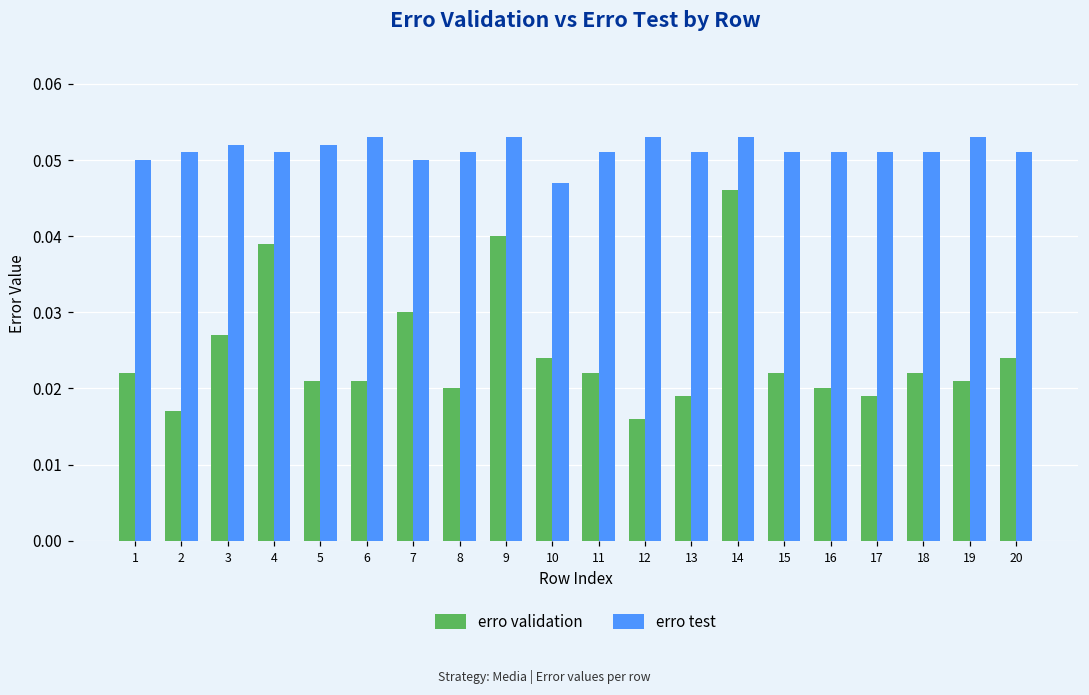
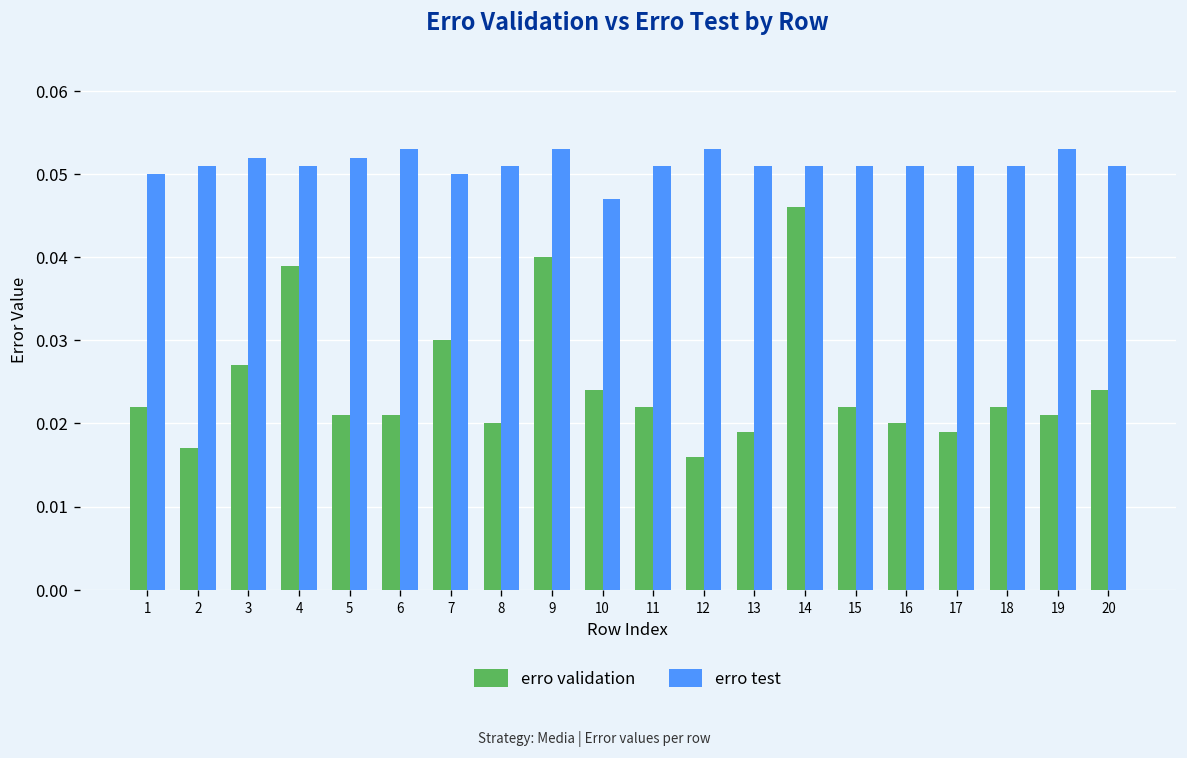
erro test, 14: 0.053 -> 0.051
